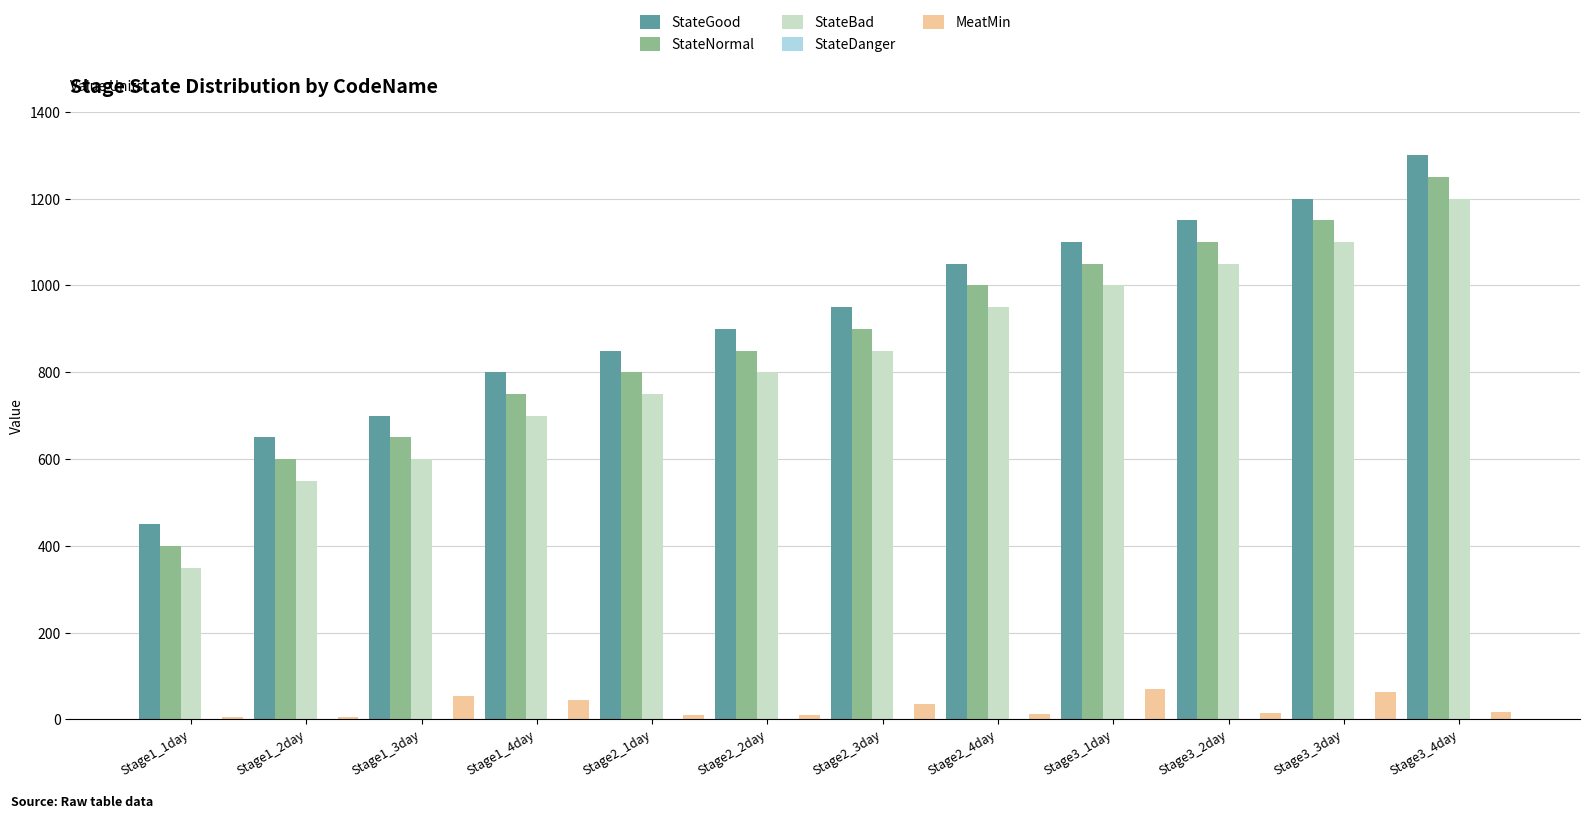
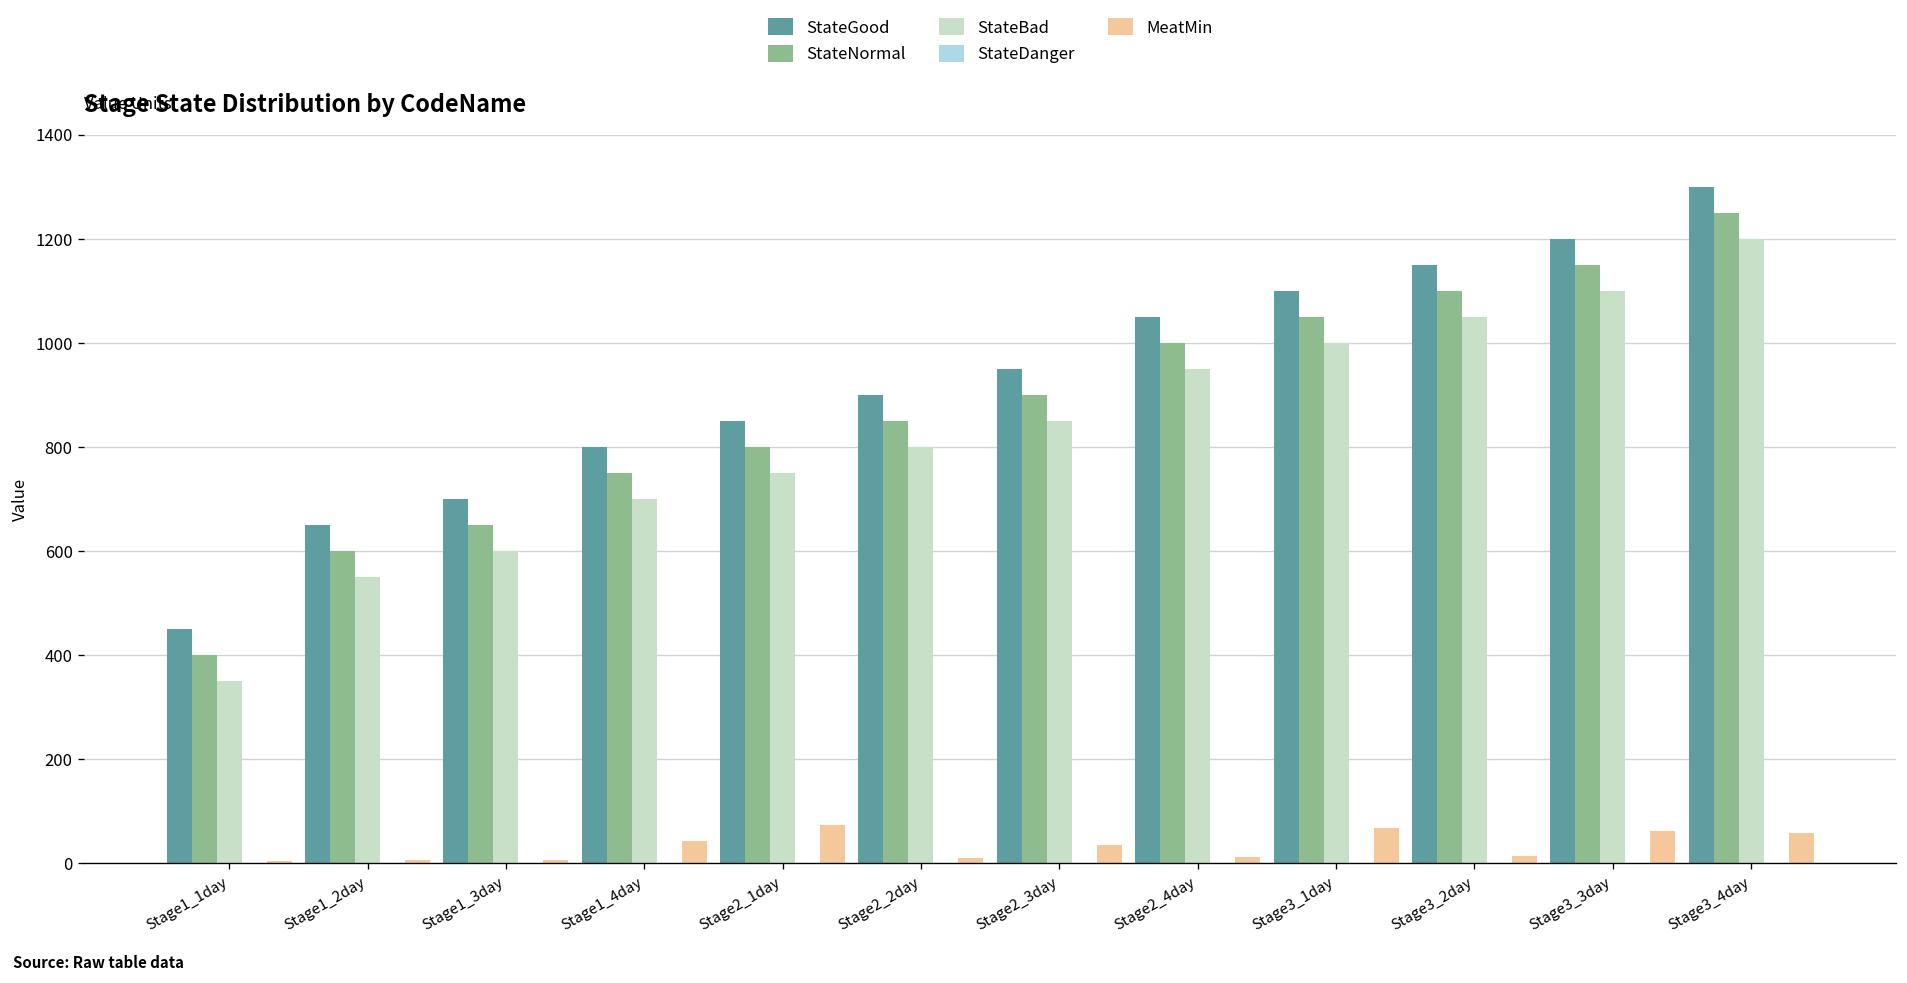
MeatMin, Stage1_3day: 60 -> 10
MeatMin, Stage2_1day: 10 -> 70
MeatMin, Stage3_4day: 20 -> 60
